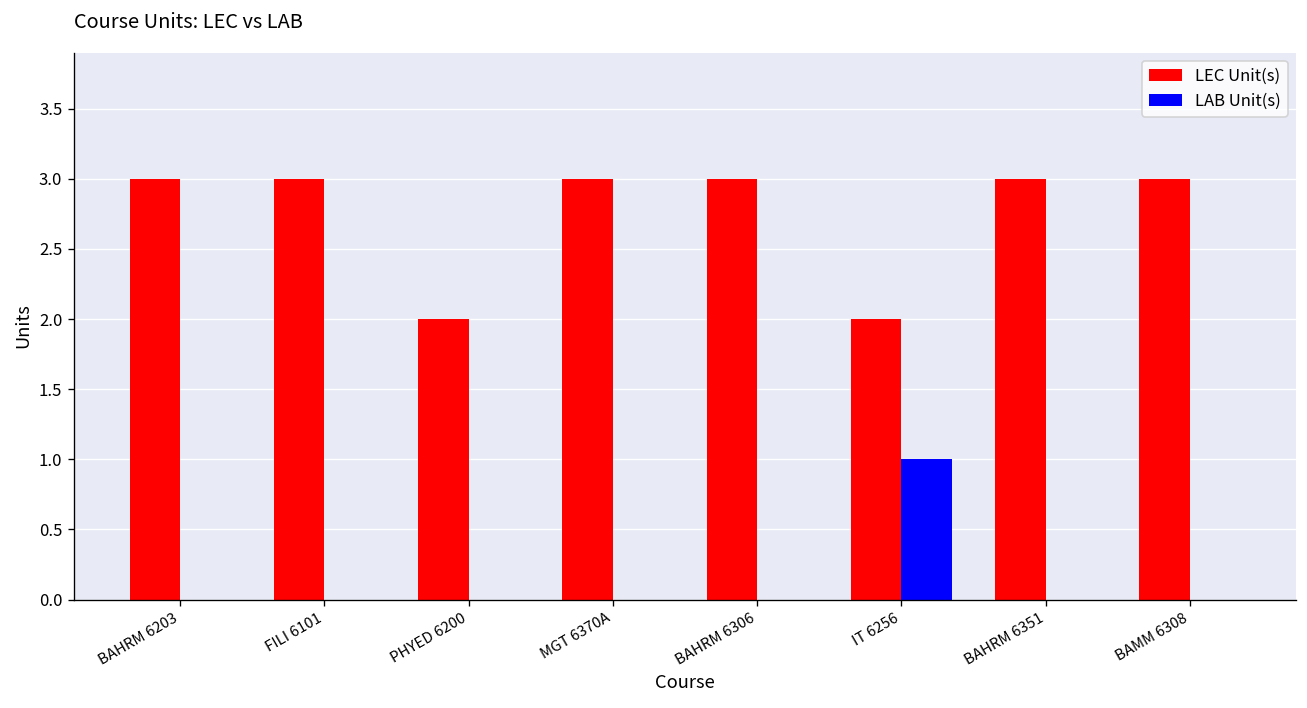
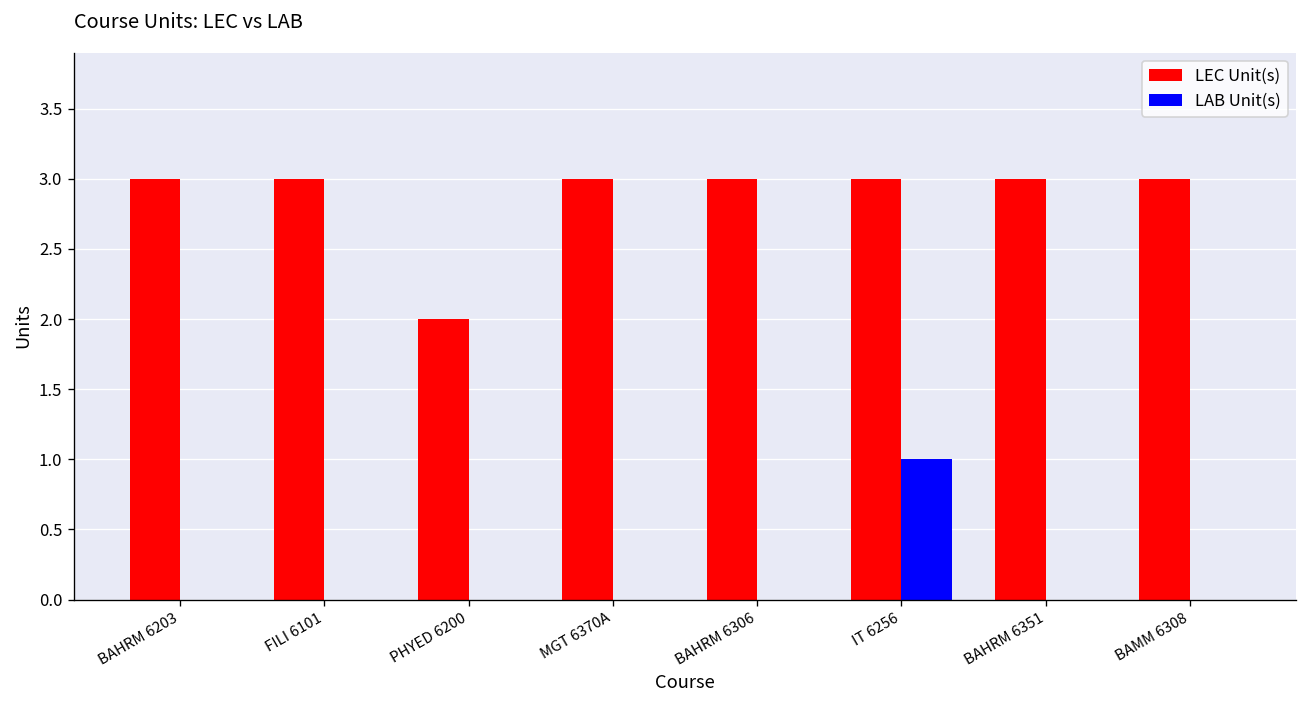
LEC Unit(s), IT 6256: 2 -> 3
